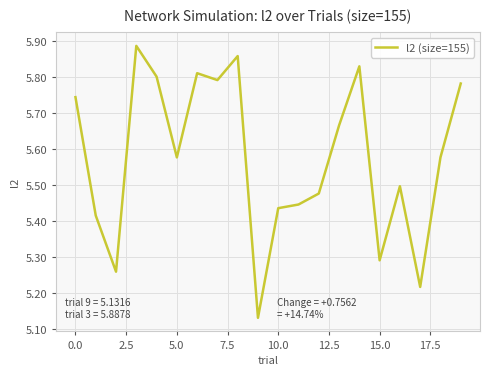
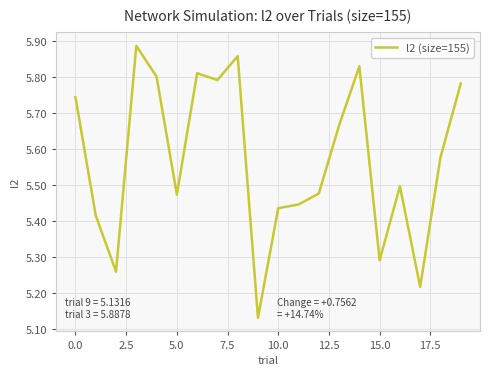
5.0: 5.58 -> 5.47
